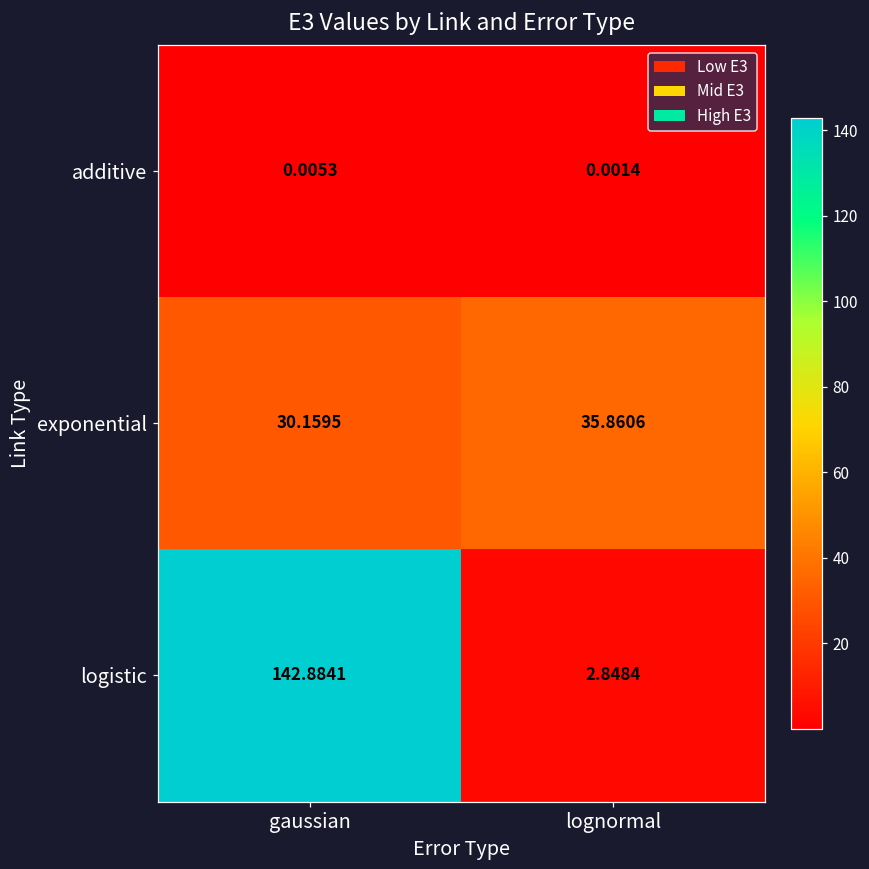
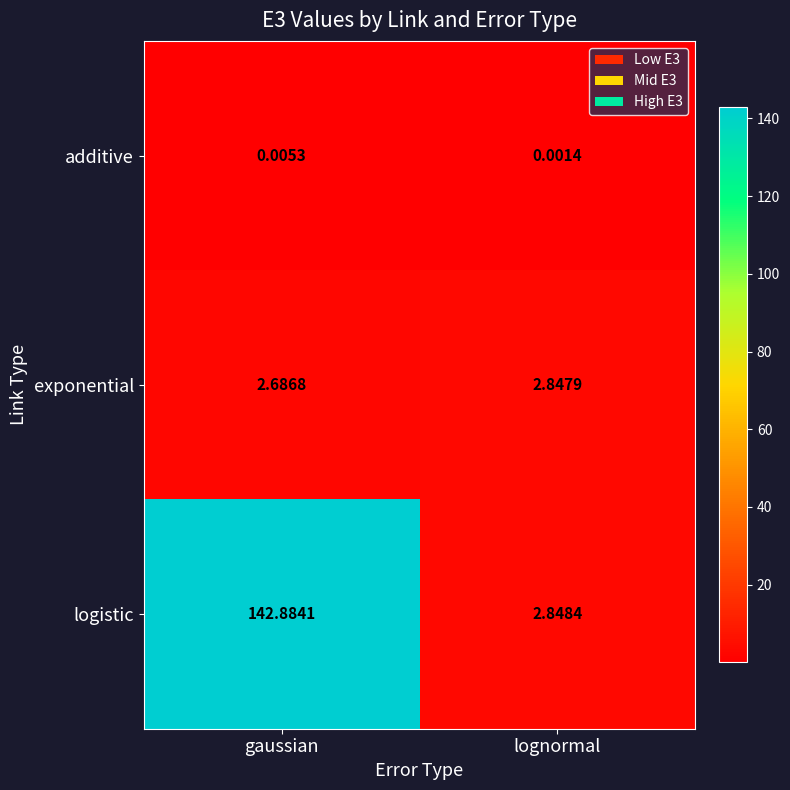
exponential, gaussian: 30.1595 -> 2.6868
exponential, lognormal: 35.8606 -> 2.8479
